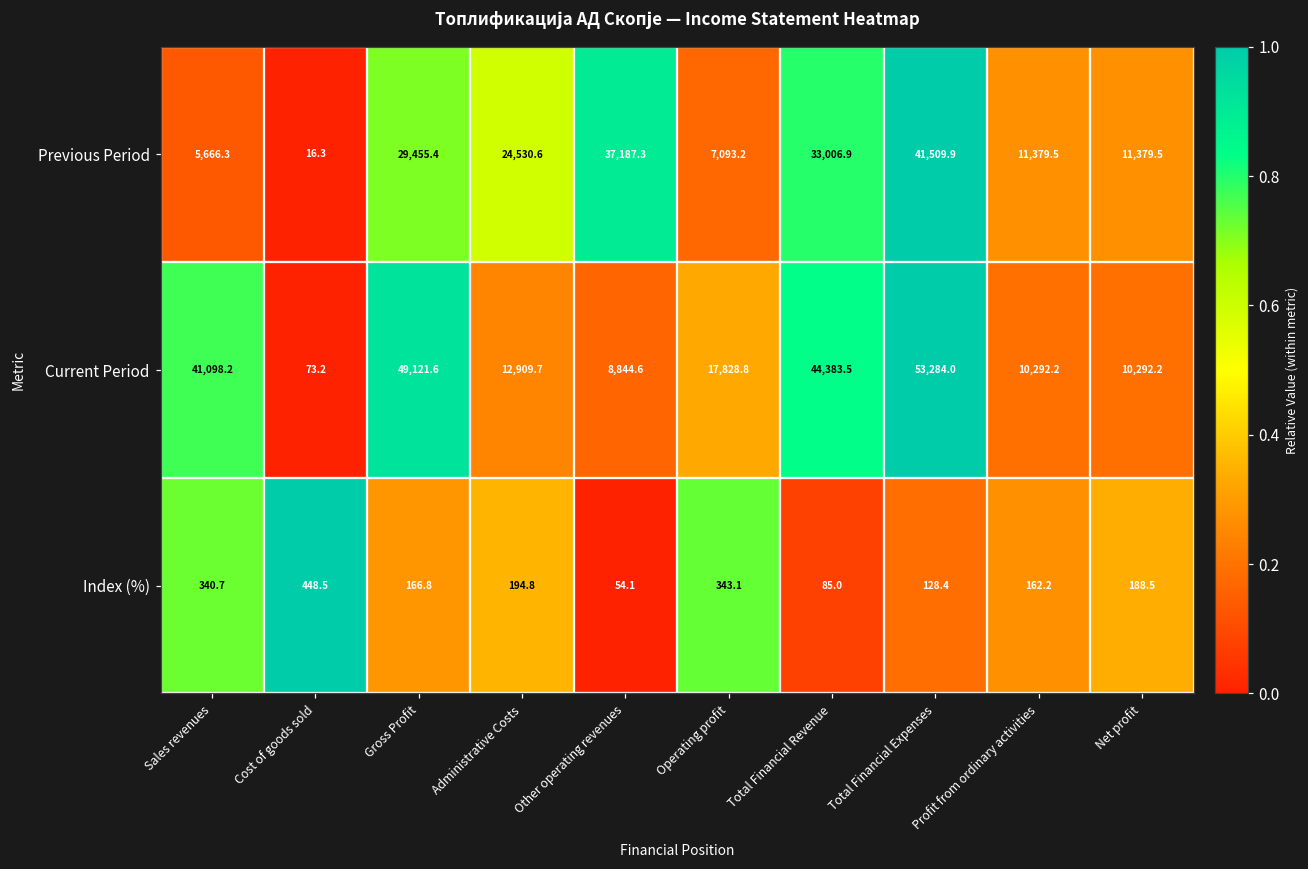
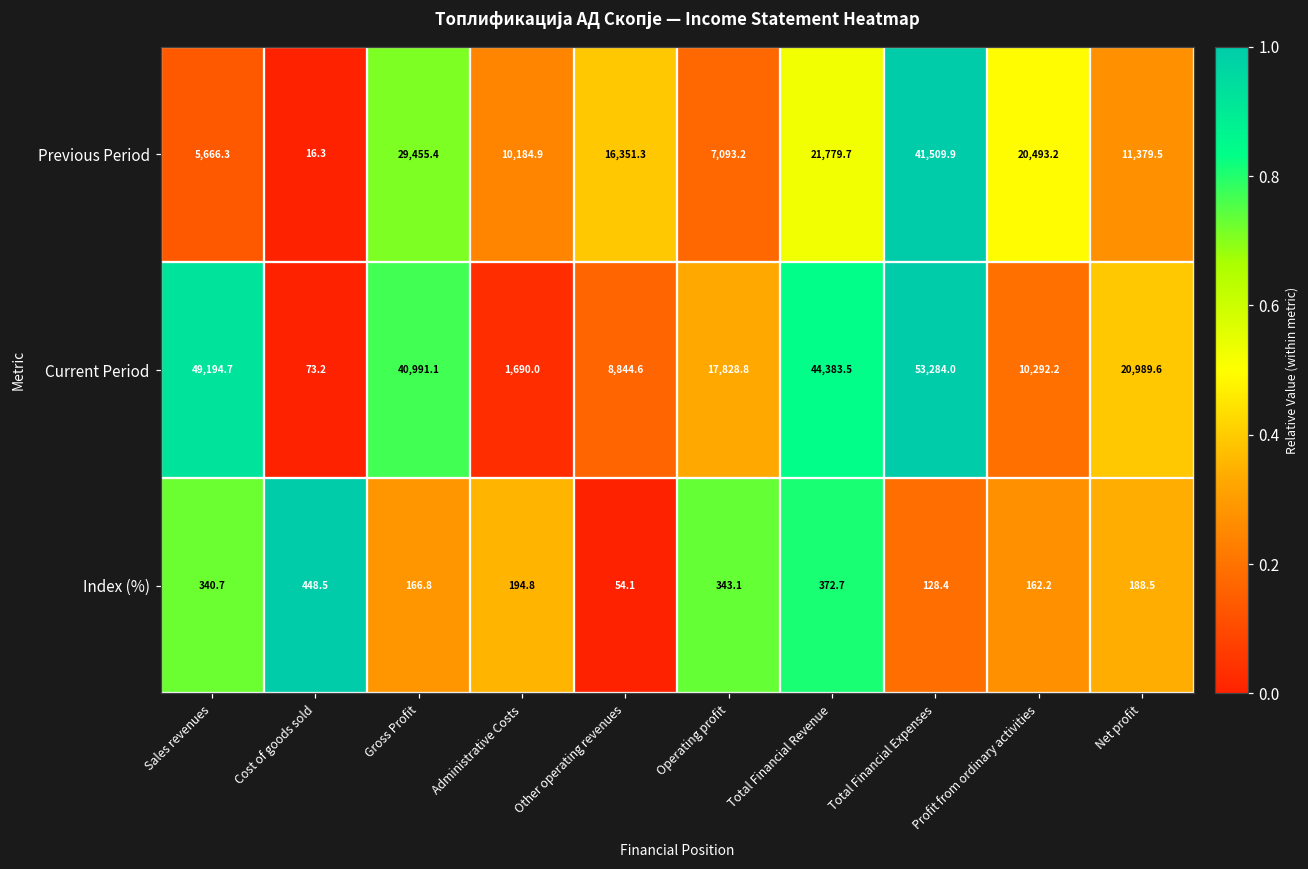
Previous Period, Administrative Costs: 24,530.6 -> 10,184.9
Previous Period, Other operating revenues: 37,187.3 -> 16,351.3
Previous Period, Total Financial Revenue: 33,006.9 -> 21,779.7
Previous Period, Profit from ordinary activities: 11,379.5 -> 20,493.2
Current Period, Sales revenues: 41,098.2 -> 49,194.7
Current Period, Gross Profit: 49,121.6 -> 40,991.1
Current Period, Administrative Costs: 12,909.7 -> 1,690.0
Current Period, Net profit: 10,292.2 -> 20,989.6
Index (%), Total Financial Revenue: 85.0 -> 372.7
